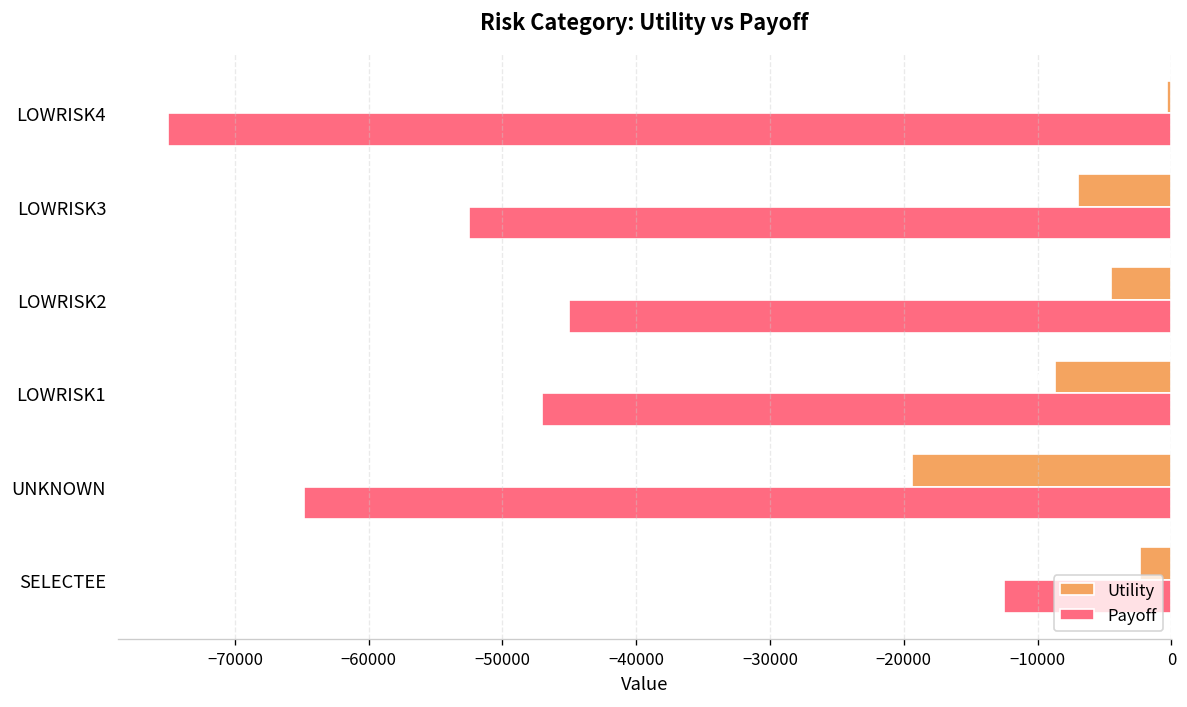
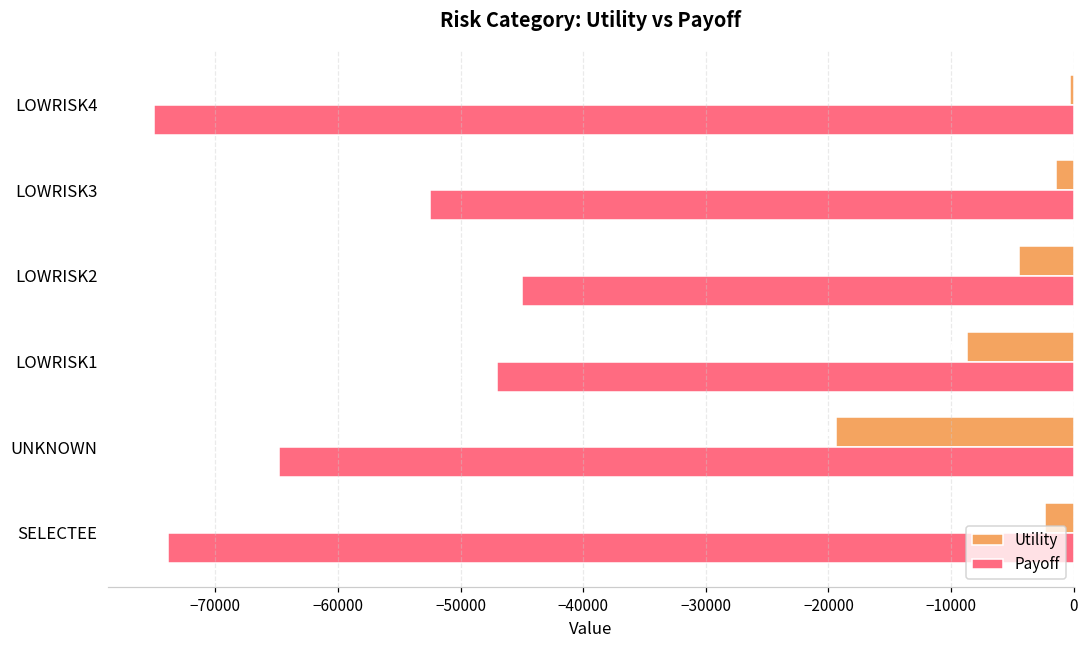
Utility, LOWRISK3: -7000 -> -1500
Payoff, SELECTEE: -12500 -> -73900
